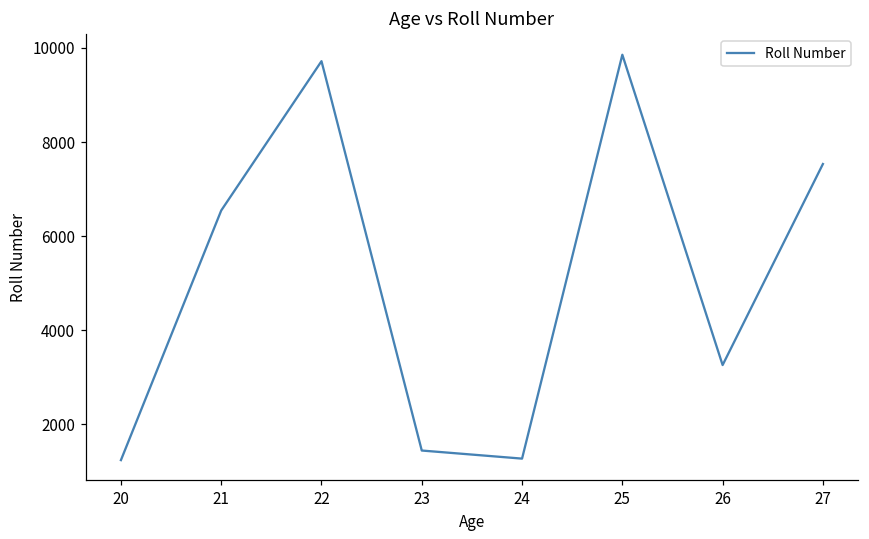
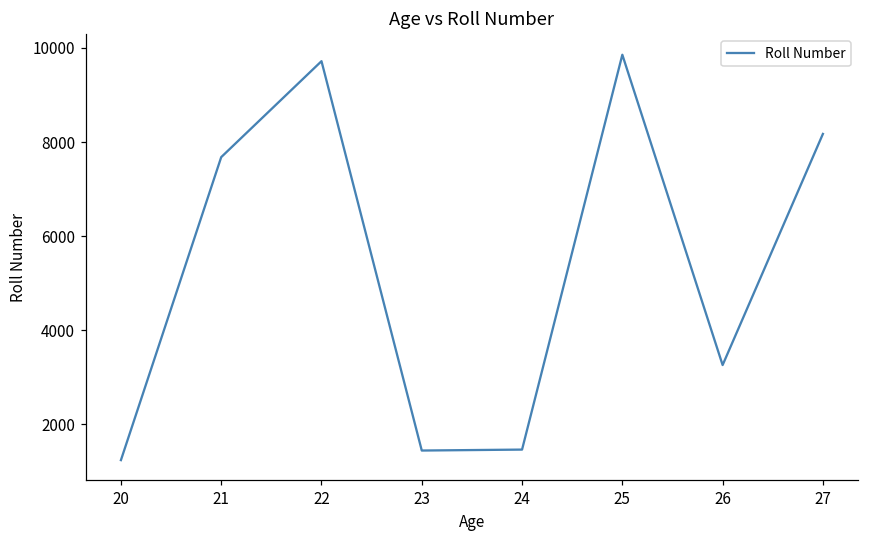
21: 6500 -> 7700
24: 1300 -> 1500
27: 7500 -> 8200
